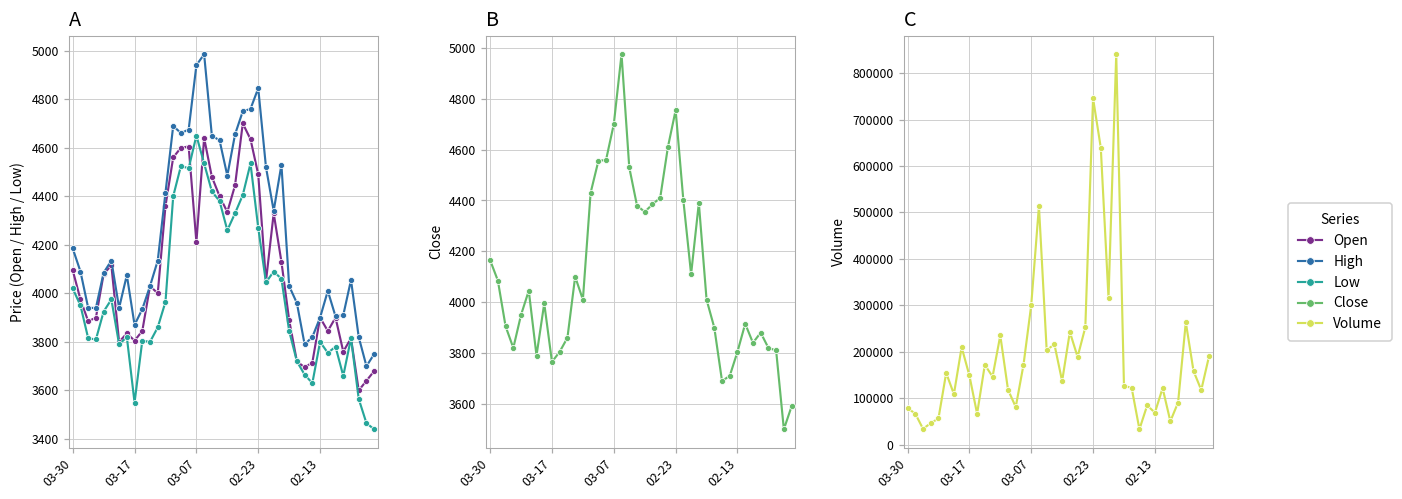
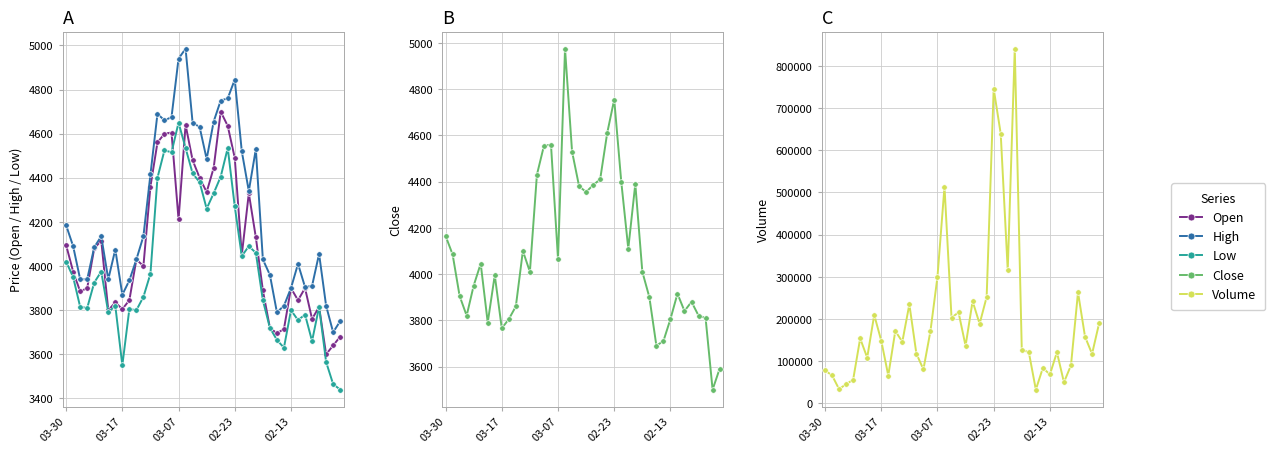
B, 03-07: 4700 -> 4070
